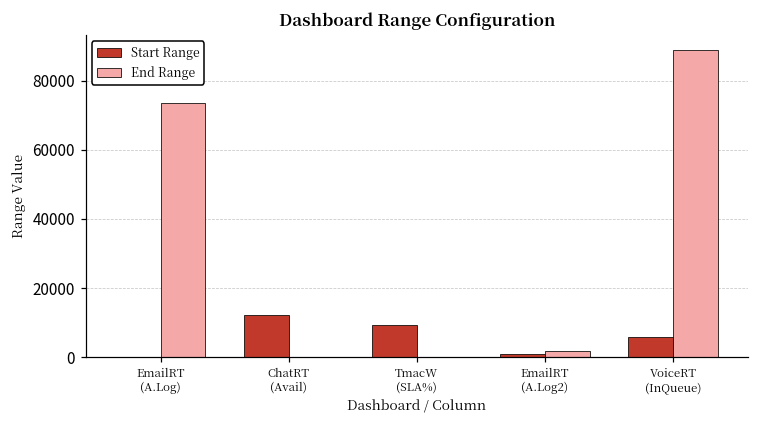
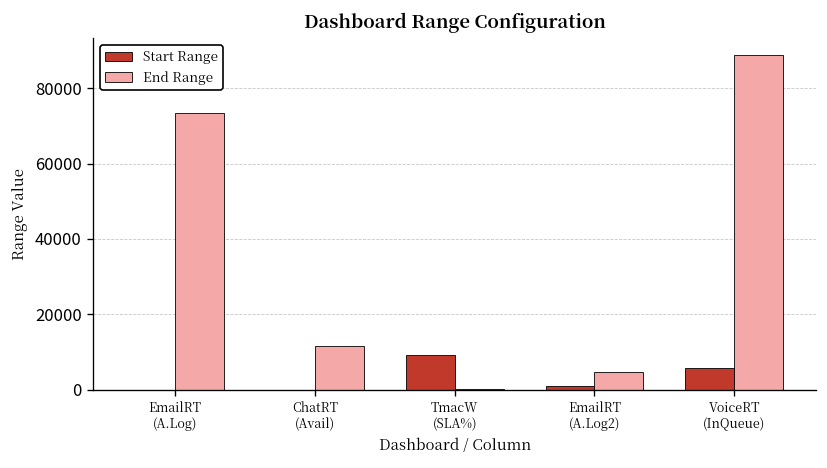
Start Range, ChatRT (Avail): 12000 -> 0
End Range, ChatRT (Avail): 0 -> 12000
End Range, EmailRT (A.Log2): 2000 -> 5000
